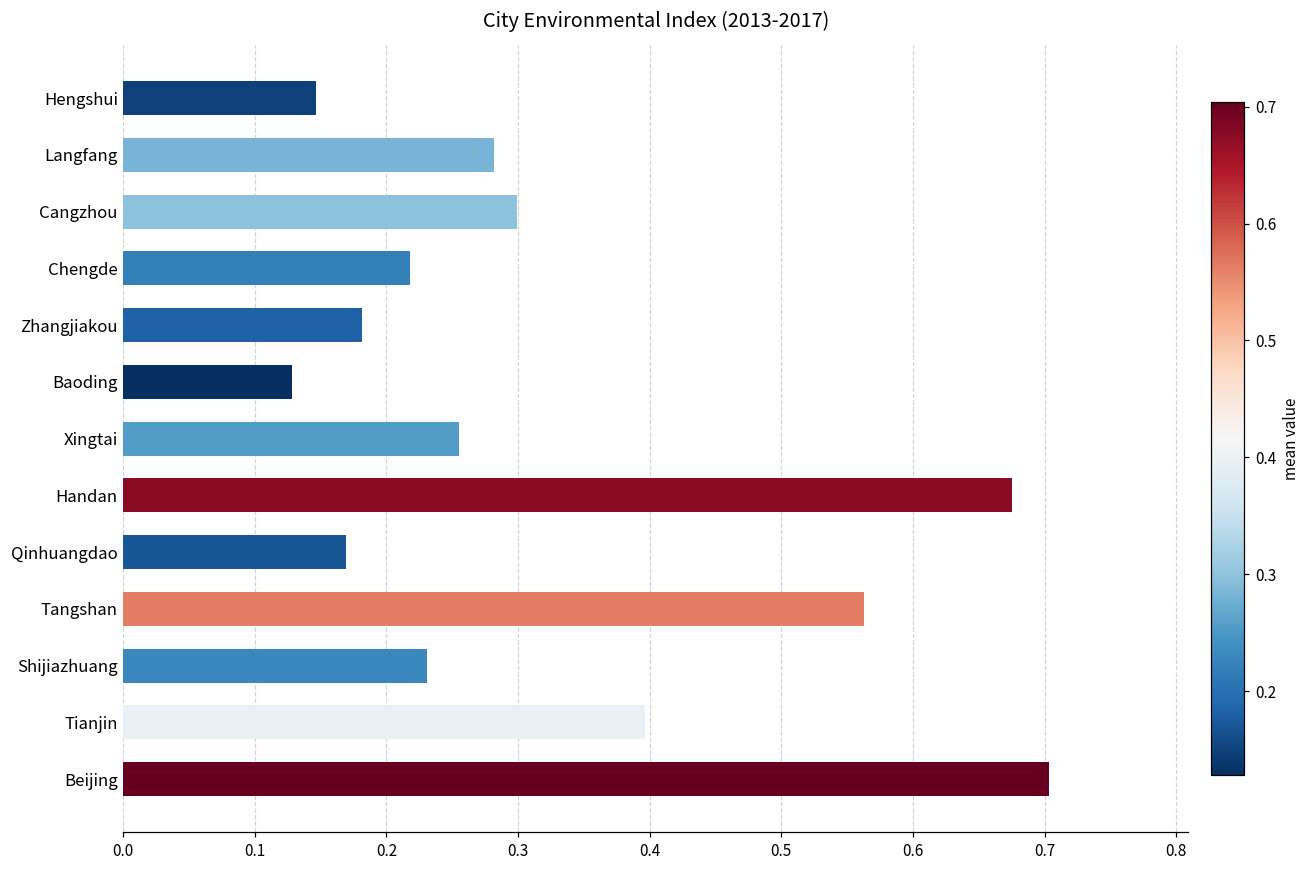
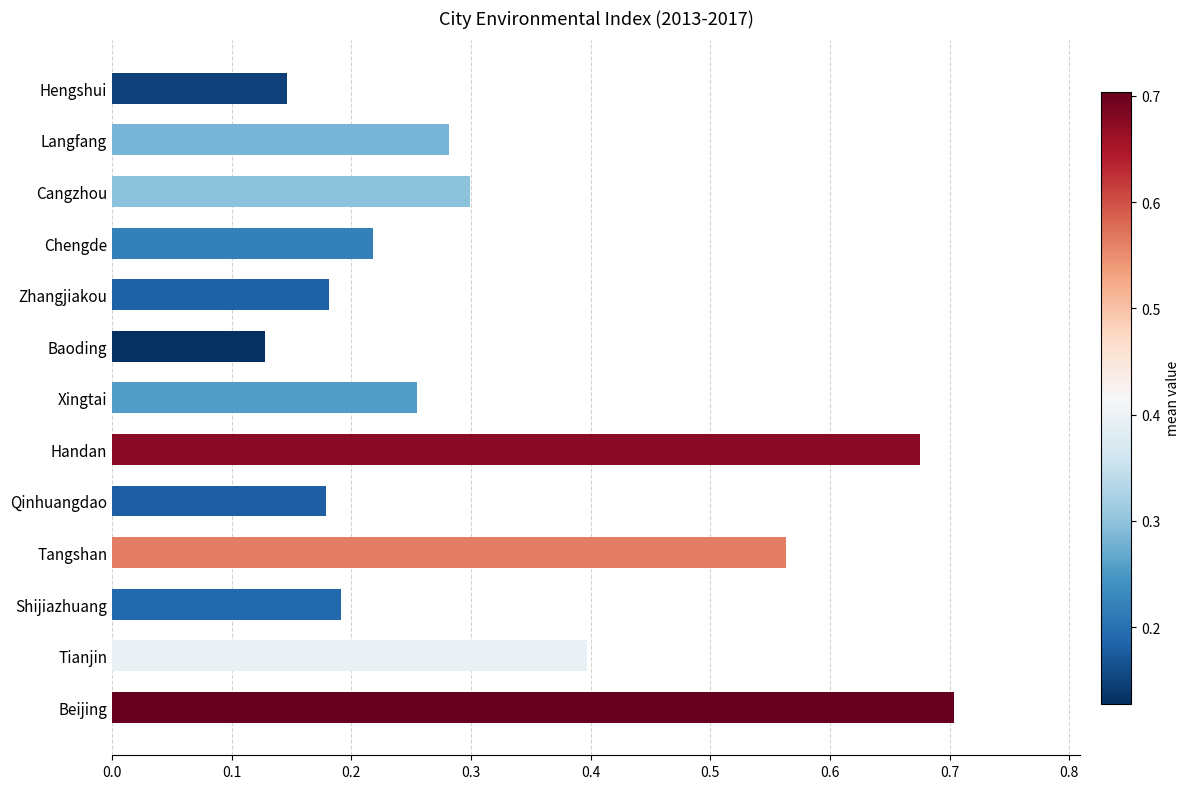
Qinhuangdao: 0.169 -> 0.179
Shijiazhuang: 0.231 -> 0.191
